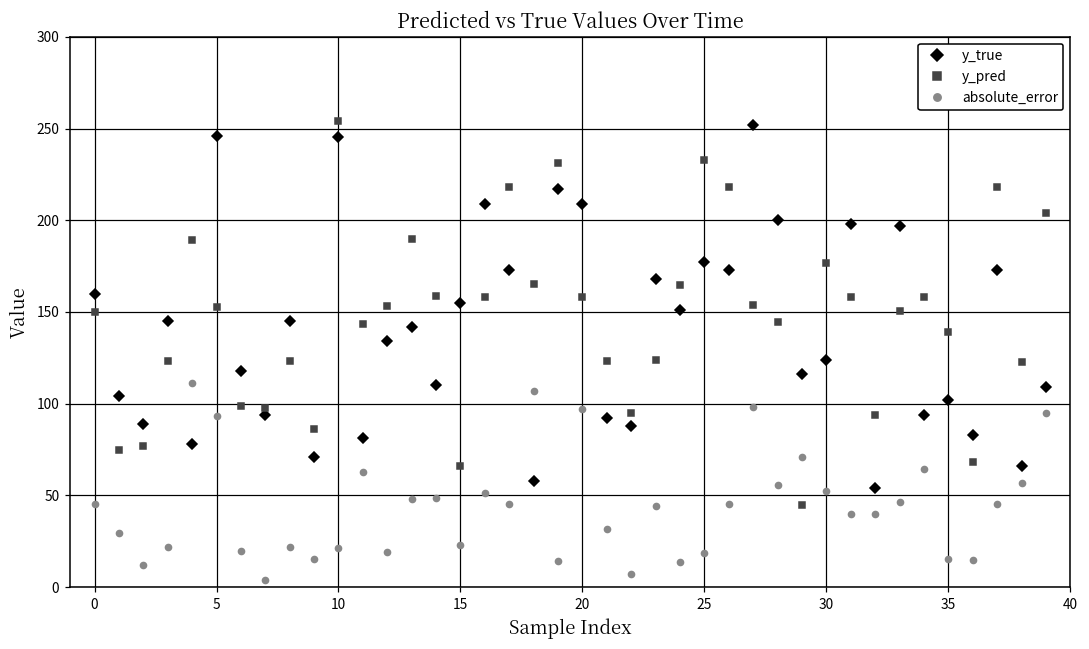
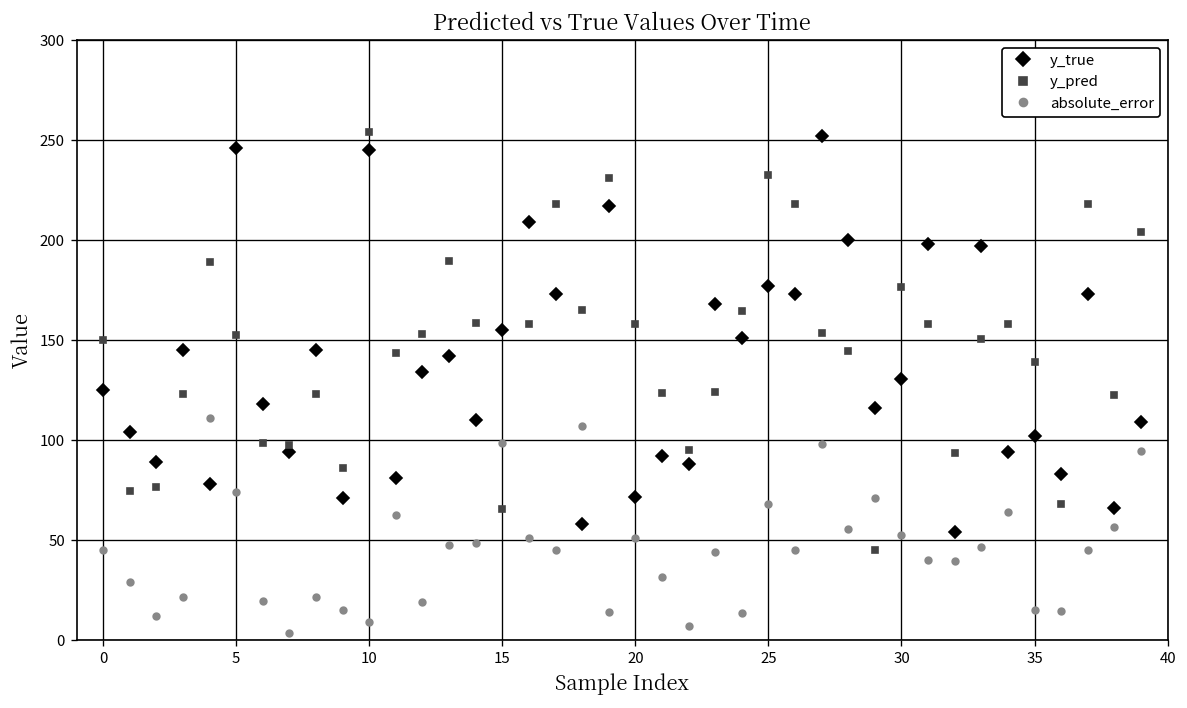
y_true, 0: 160 -> 125
absolute_error, 5: 93 -> 74
absolute_error, 10: 21 -> 9
absolute_error, 15: 23 -> 99
y_true, 20: 209 -> 72
absolute_error, 20: 97 -> 51
absolute_error, 25: 18 -> 68
y_true, 30: 124 -> 131
